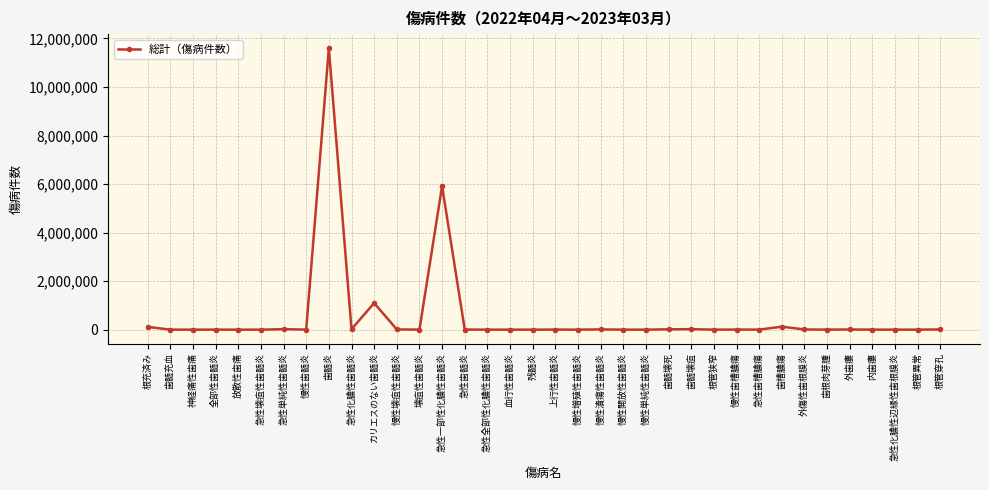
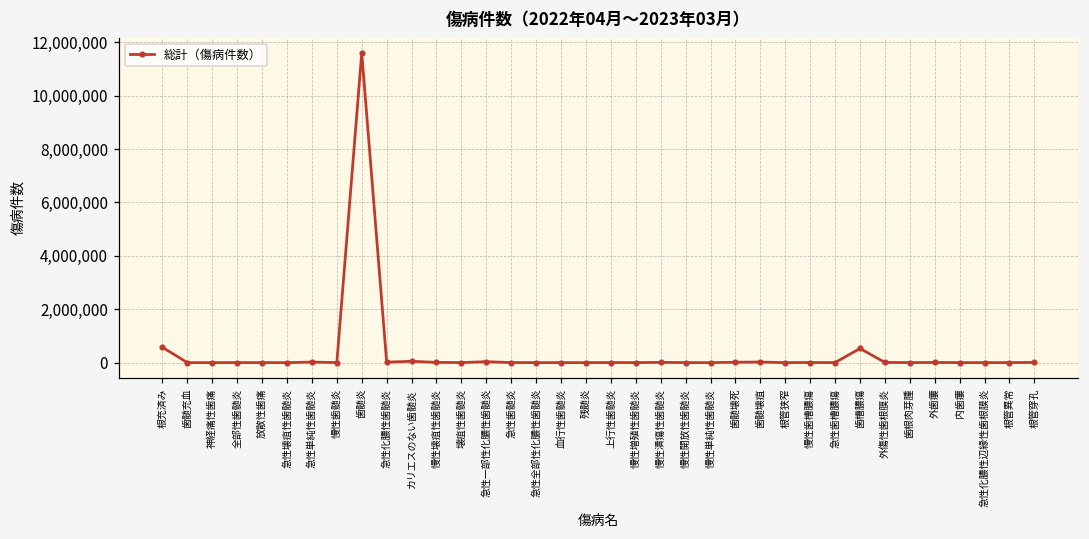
根充済み: 100,000 -> 600,000
カリエスのない歯髄炎: 1,100,000 -> 0
急性一部性化膿性歯髄炎: 5,900,000 -> 0
歯槽膿瘍: 100,000 -> 500,000
